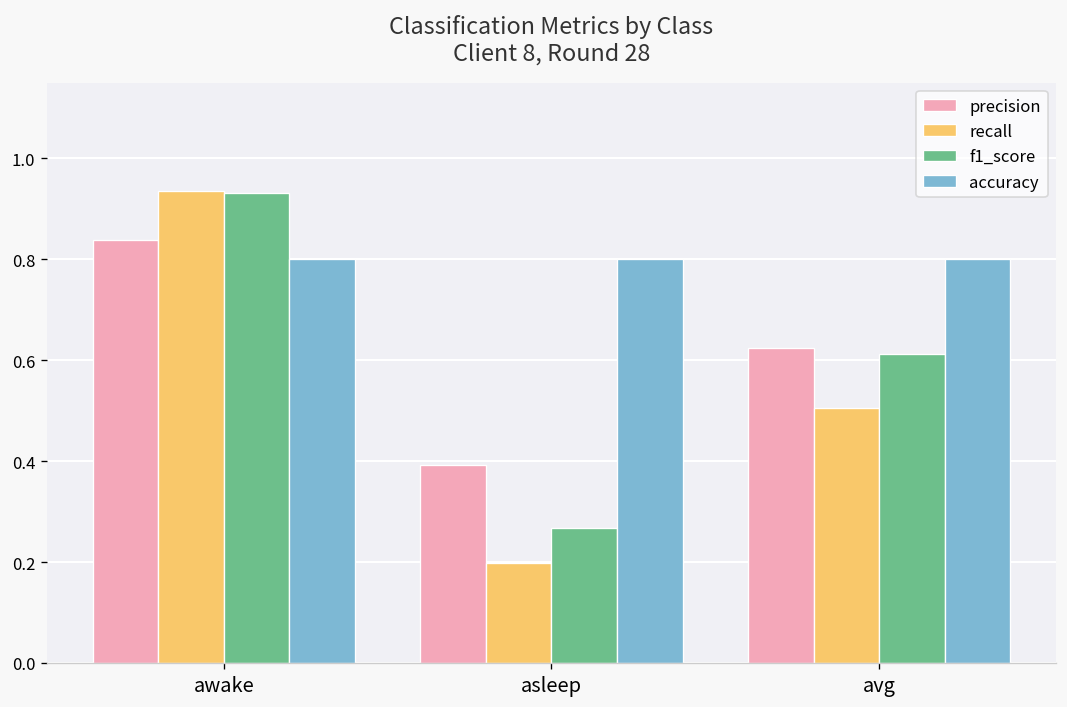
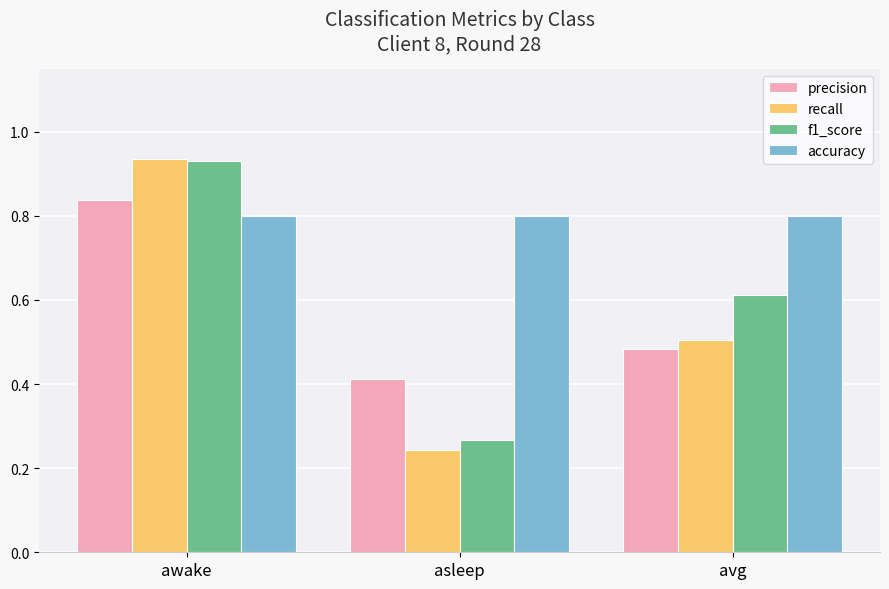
precision, asleep: 0.39 -> 0.41
recall, asleep: 0.20 -> 0.24
precision, avg: 0.62 -> 0.48
